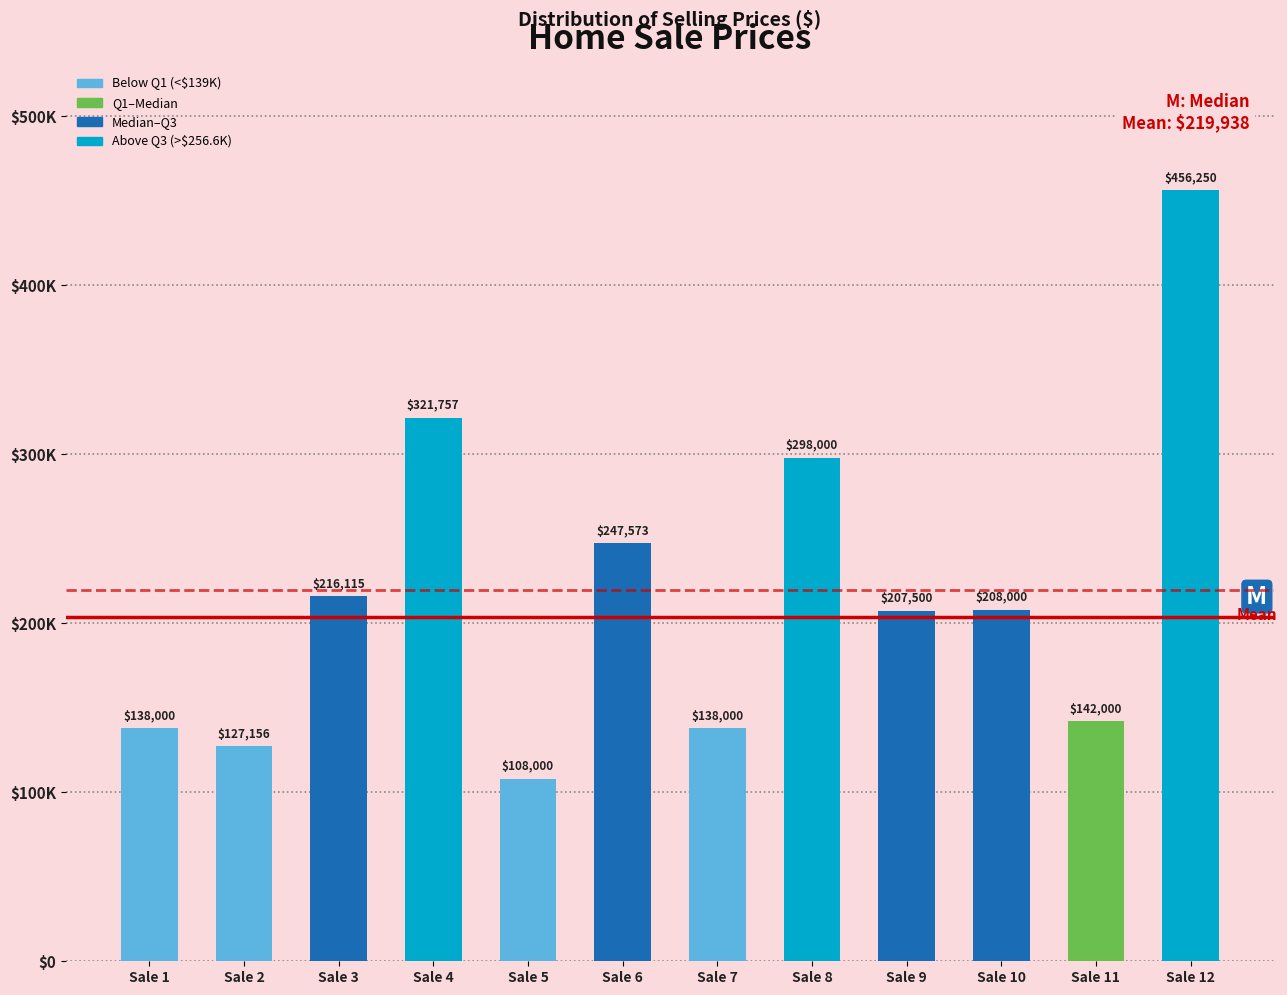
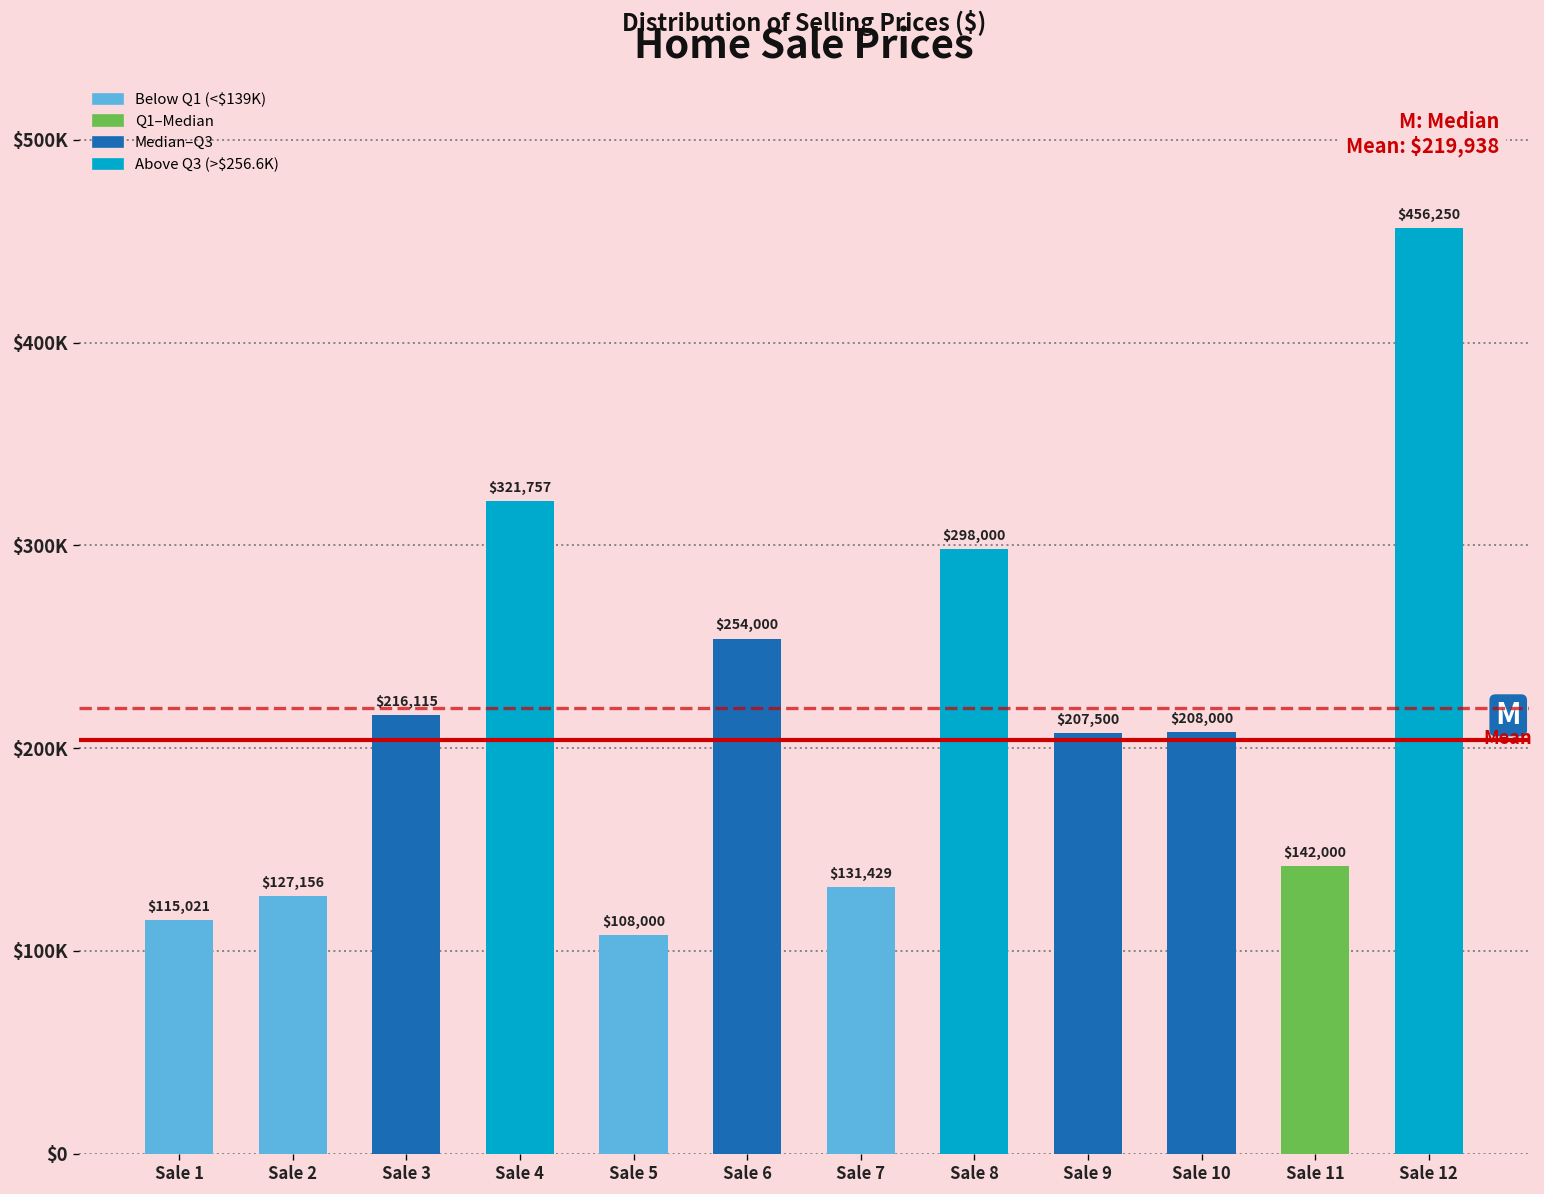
Sale 1: $138,000 -> $115,021
Sale 6: $247,573 -> $254,000
Sale 7: $138,000 -> $131,429
